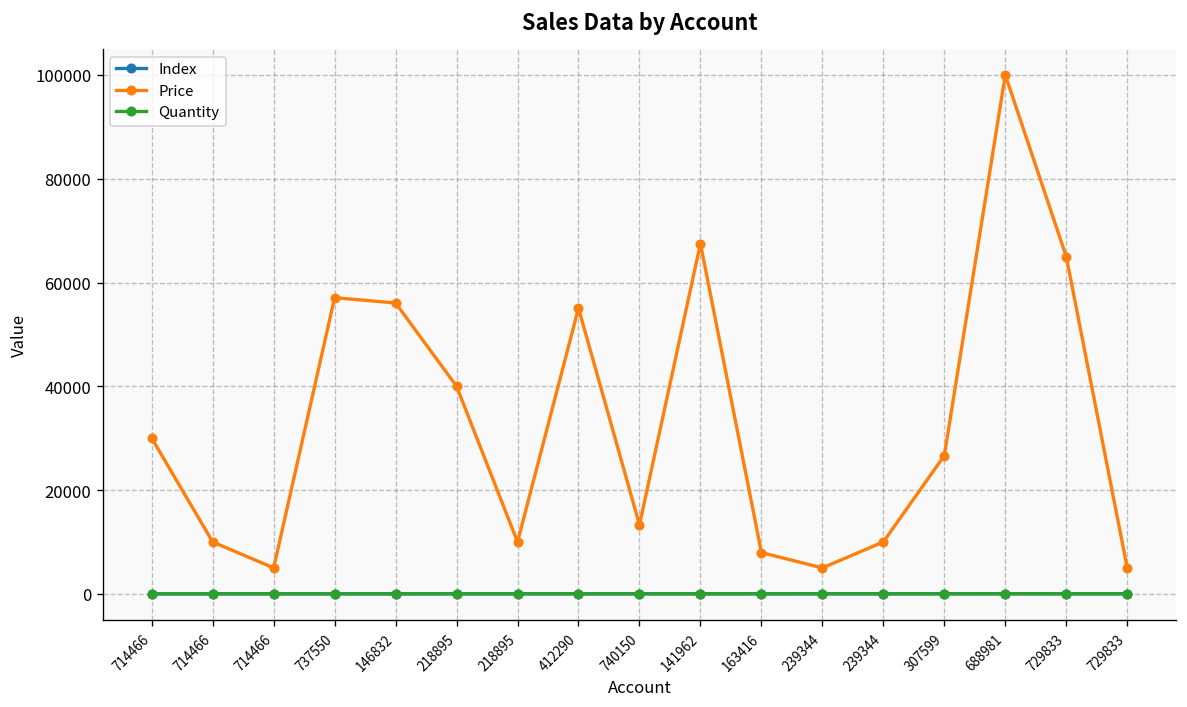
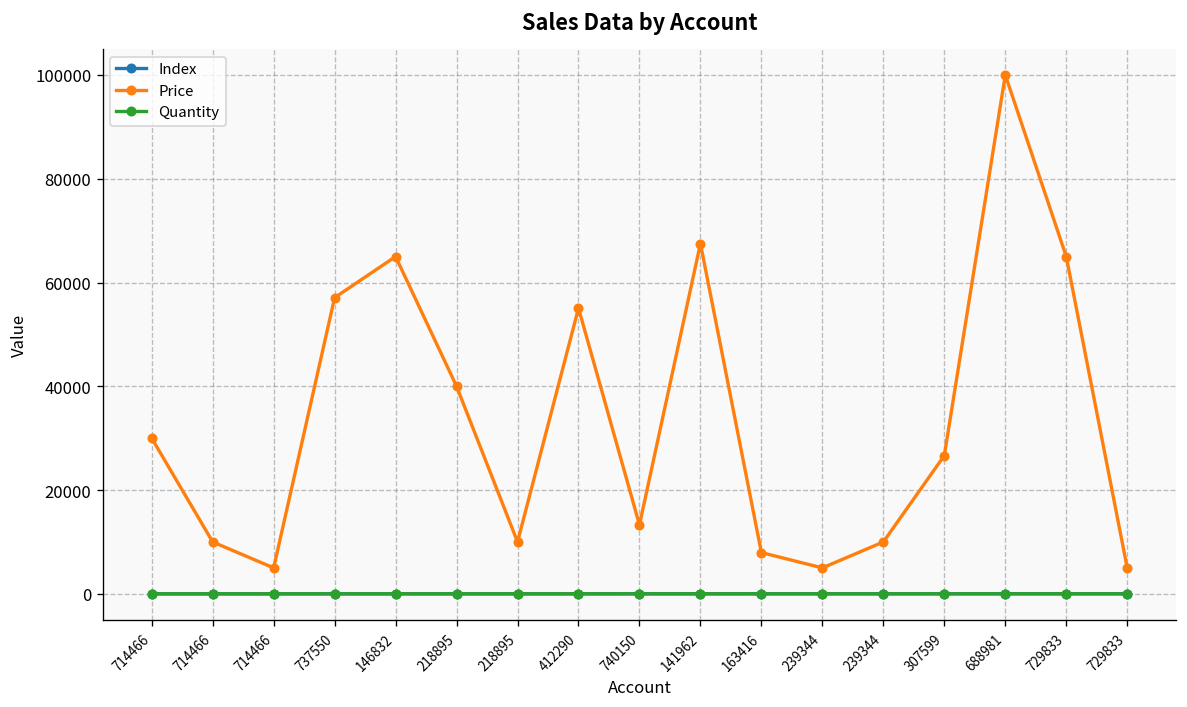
Price, 146832: 56000 -> 65000
